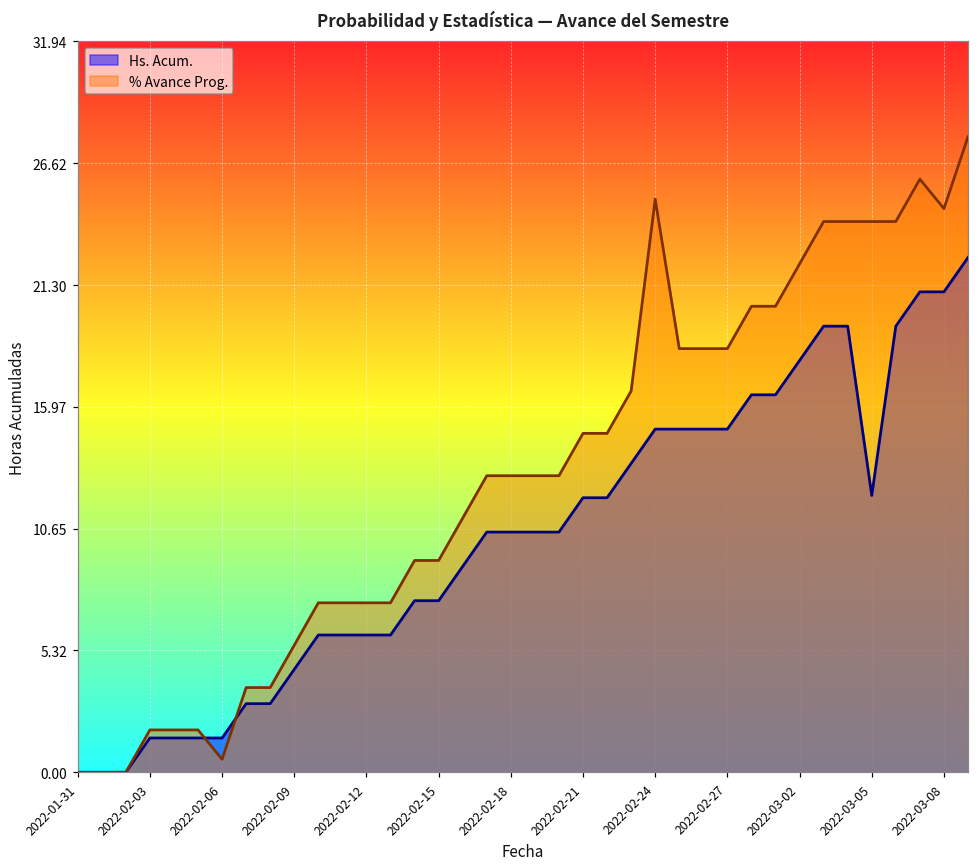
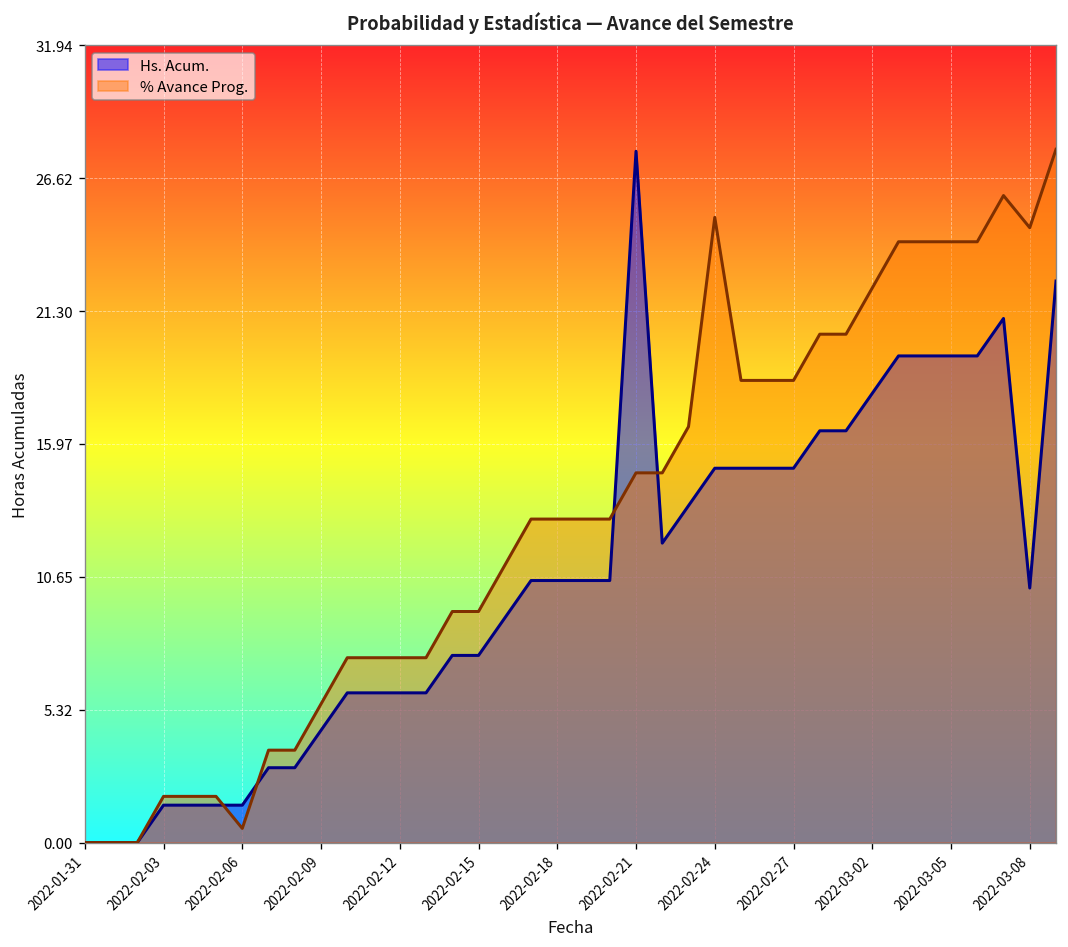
Hs. Acum., 2022-02-21: 12.0 -> 27.7
Hs. Acum., 2022-03-05: 12.1 -> 19.5
Hs. Acum., 2022-03-08: 21.0 -> 10.2
